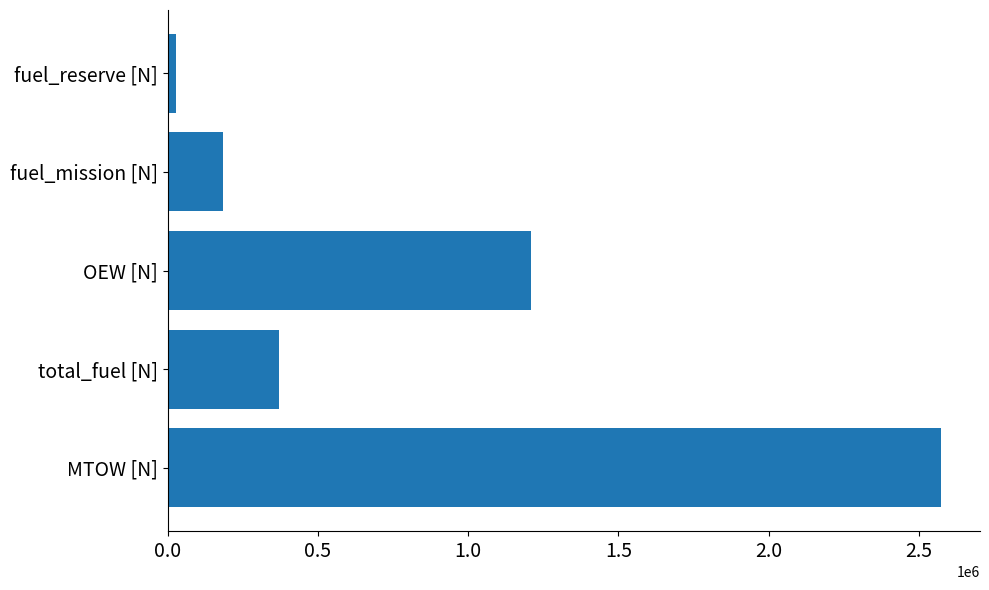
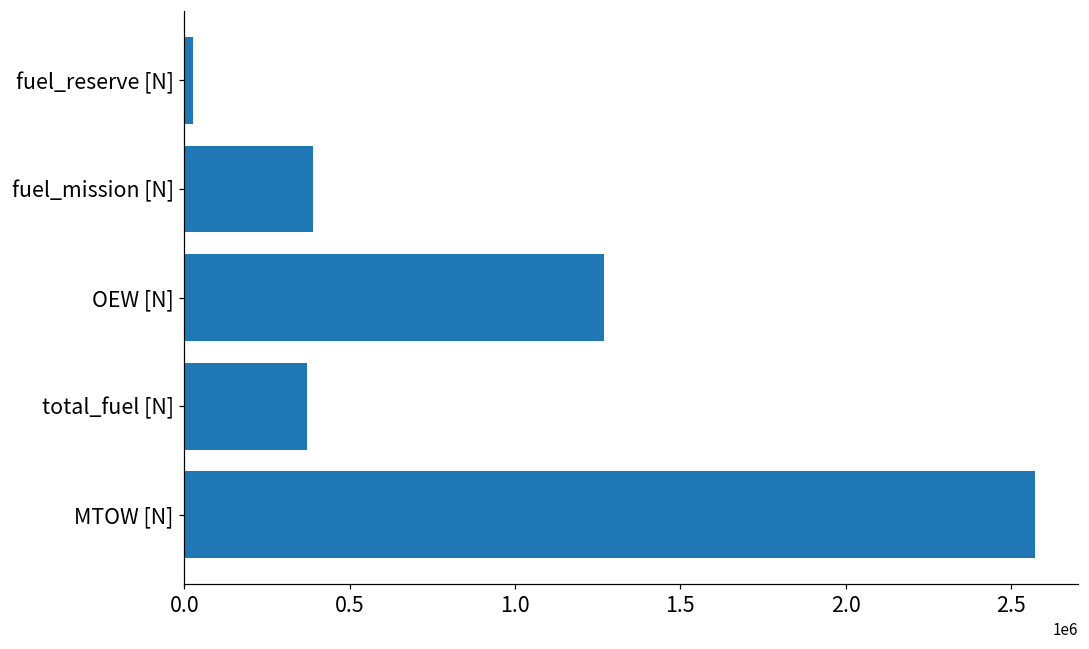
fuel_mission [N]: 180000 -> 390000
OEW [N]: 1210000 -> 1270000
